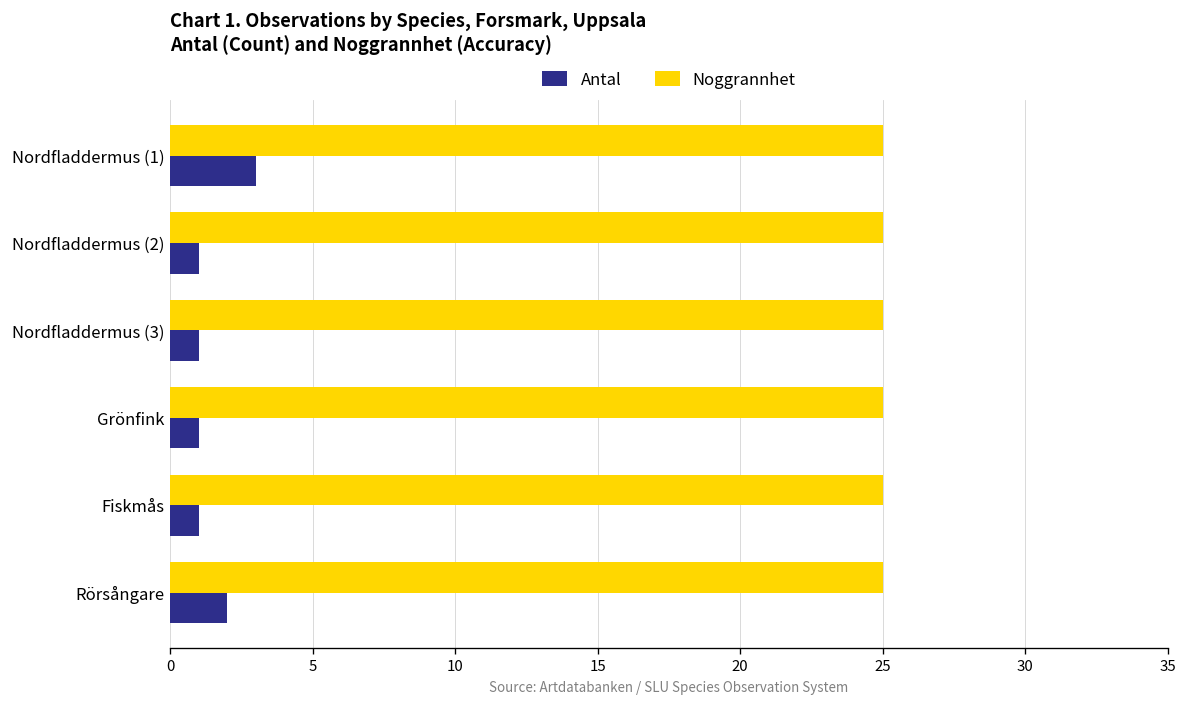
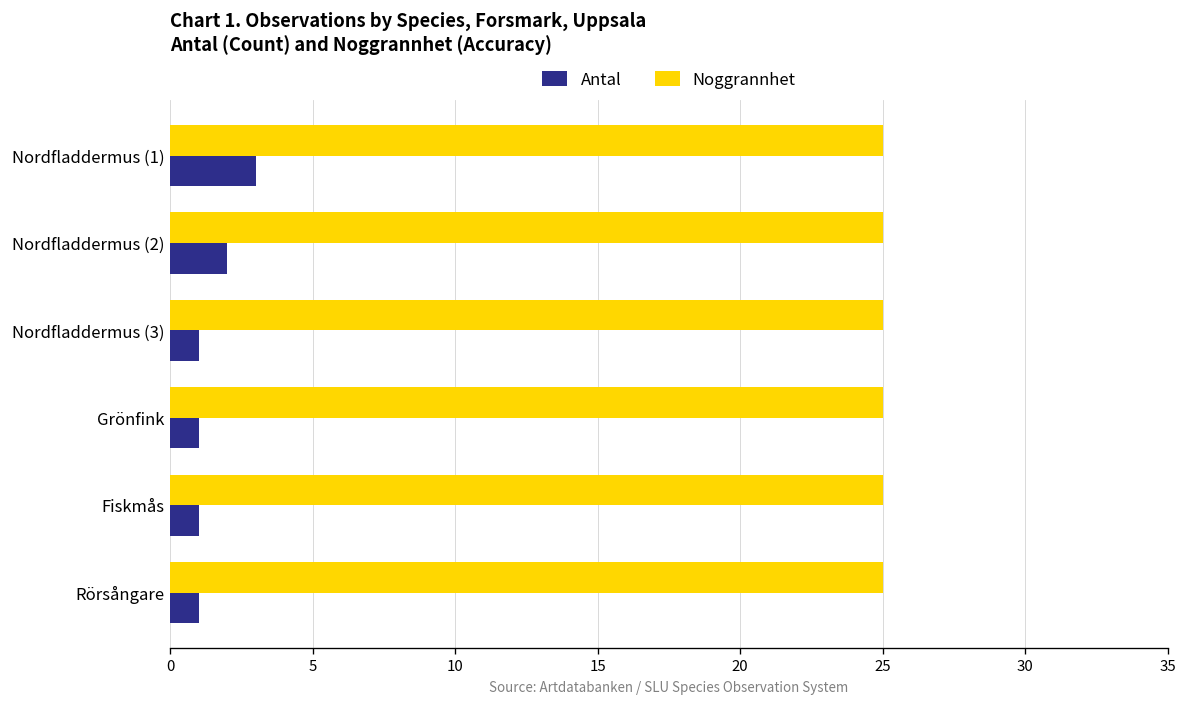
Antal, Nordfladdermus (2): 1 -> 2
Antal, Rörsångare: 2 -> 1
